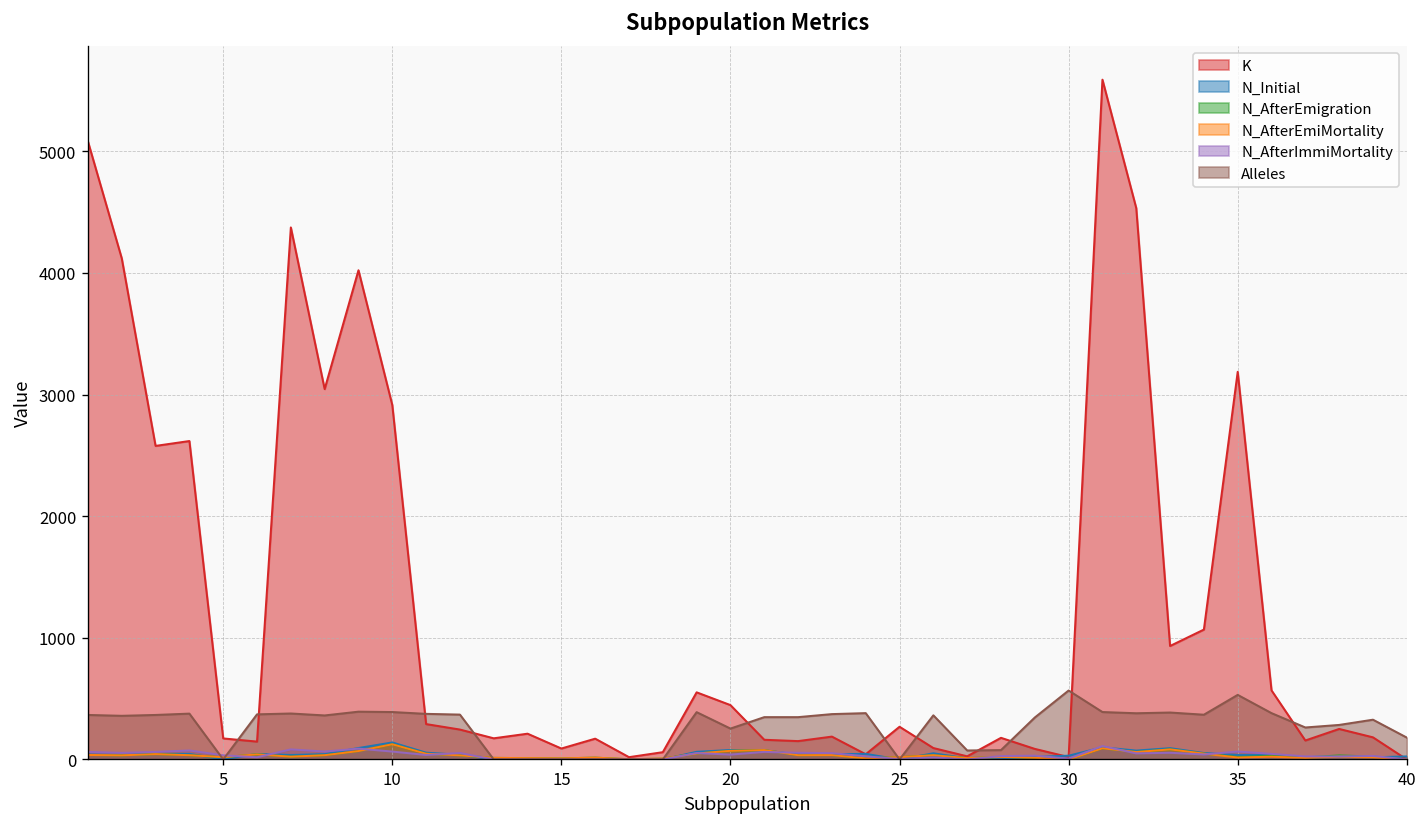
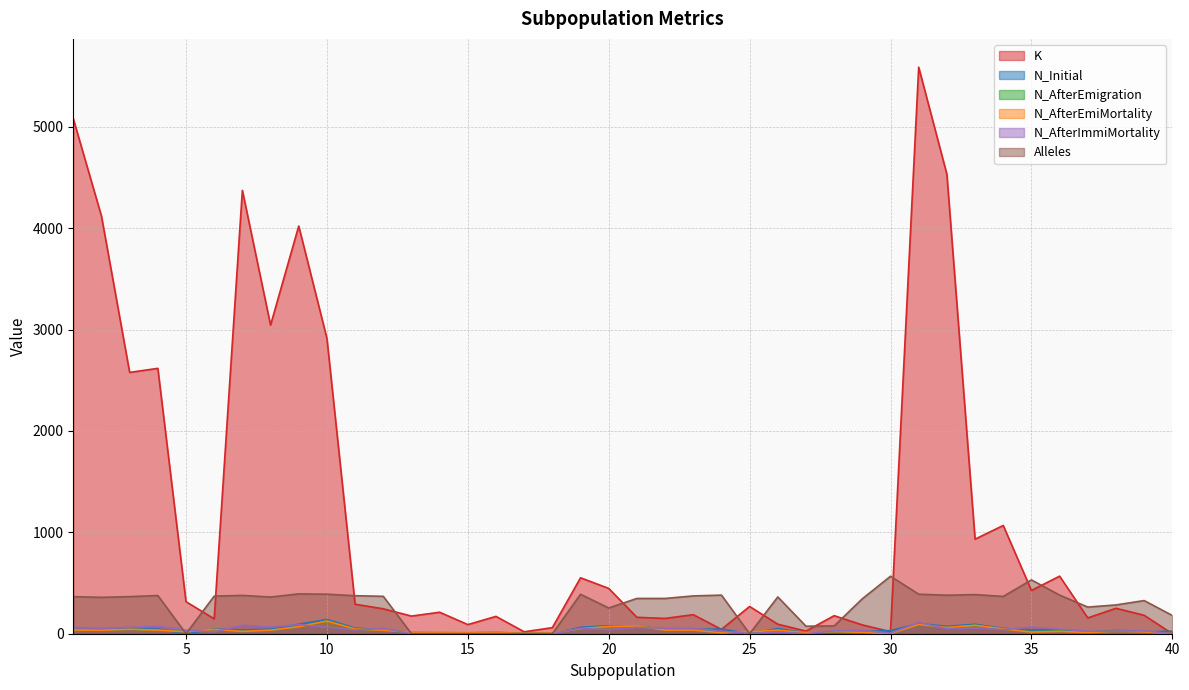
K, 5: 170 -> 320
K, 35: 3190 -> 430
